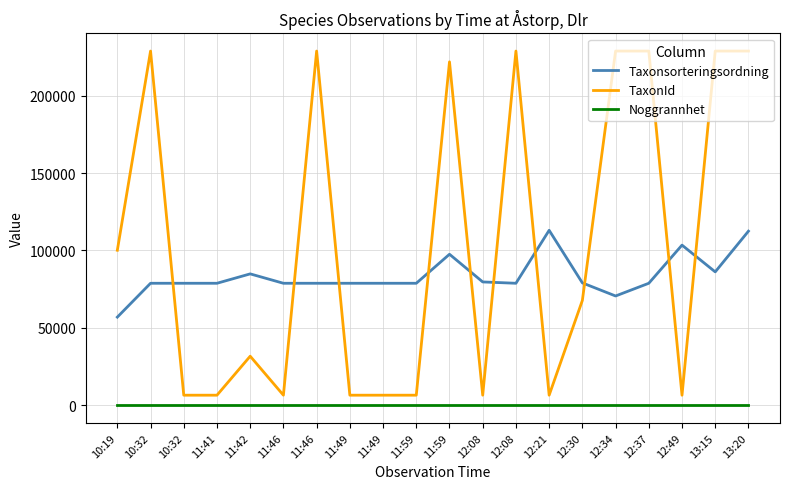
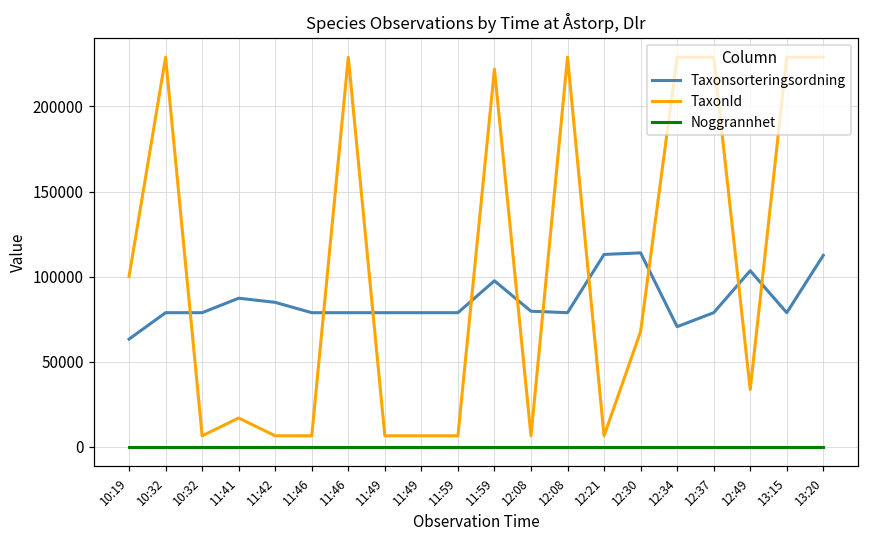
Taxonsorteringsordning, 10:19: 57000 -> 63000
Taxonsorteringsordning, 11:41: 79000 -> 87000
TaxonId, 11:41: 6000 -> 17000
TaxonId, 11:42: 32000 -> 6000
Taxonsorteringsordning, 12:30: 79000 -> 114000
TaxonId, 12:49: 6000 -> 34000
Taxonsorteringsordning, 13:15: 86000 -> 79000
